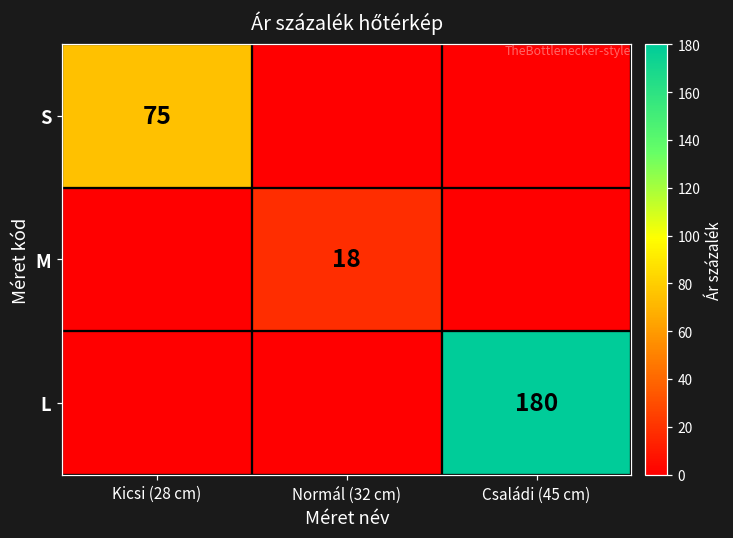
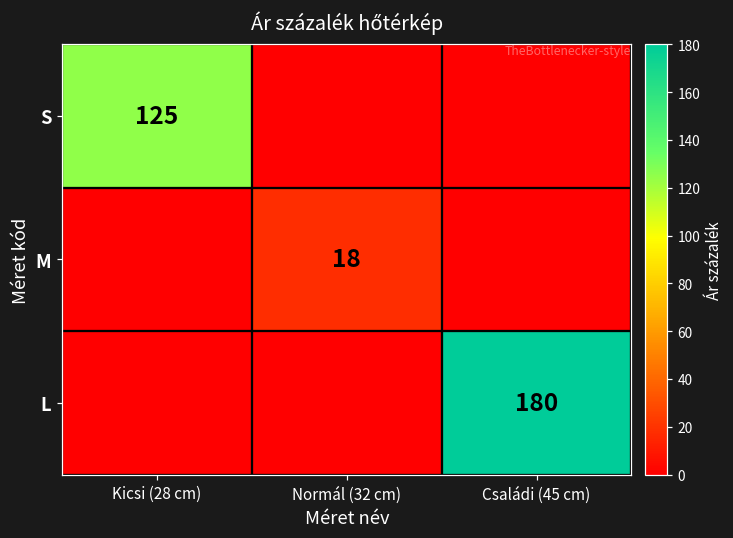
S, Kicsi (28 cm): 75 -> 125
